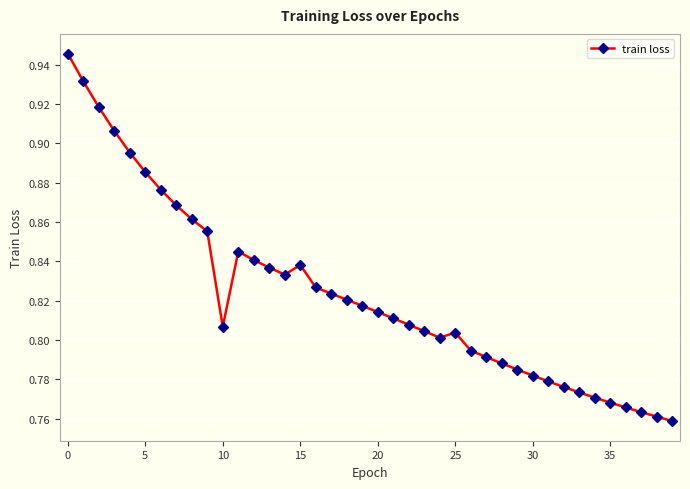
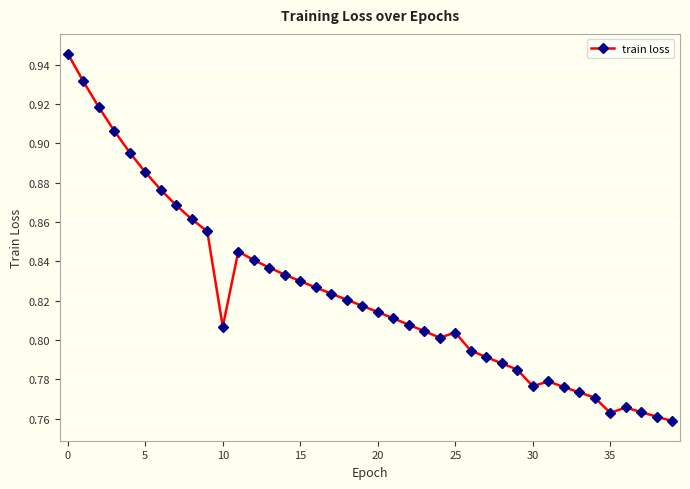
15: 0.838 -> 0.830
30: 0.782 -> 0.776
35: 0.768 -> 0.763
